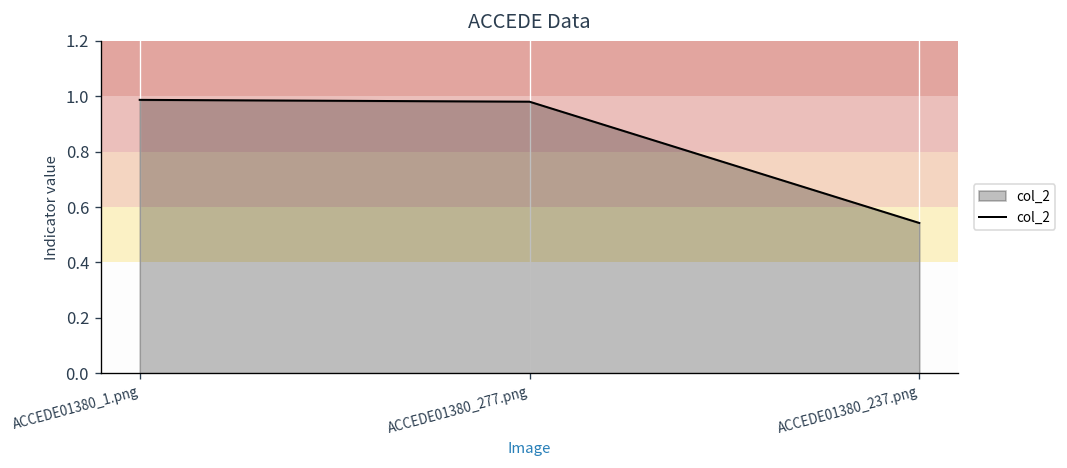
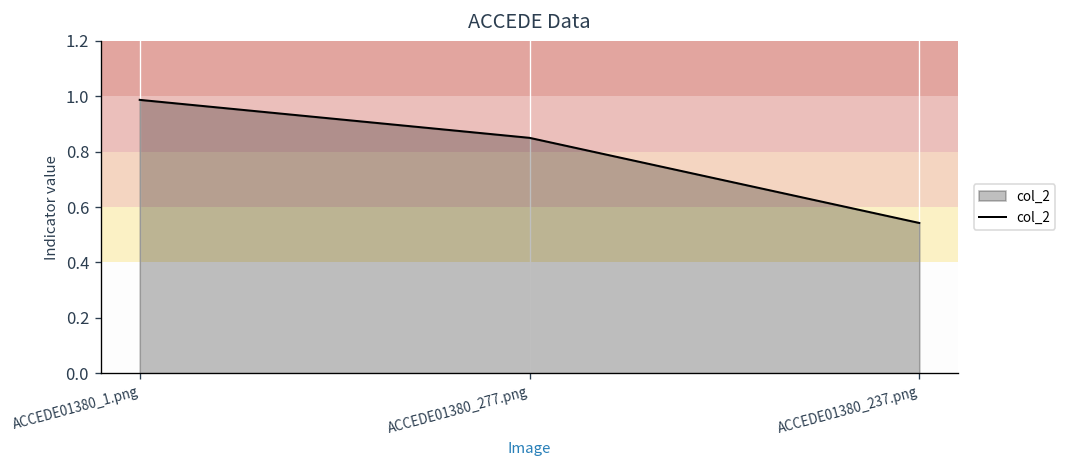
ACCEDE01380_277.png: 0.98 -> 0.85
